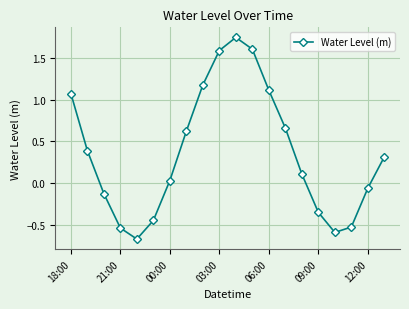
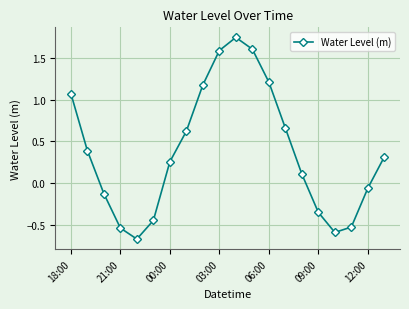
00:00: 0.0 -> 0.3
06:00: 1.1 -> 1.2
